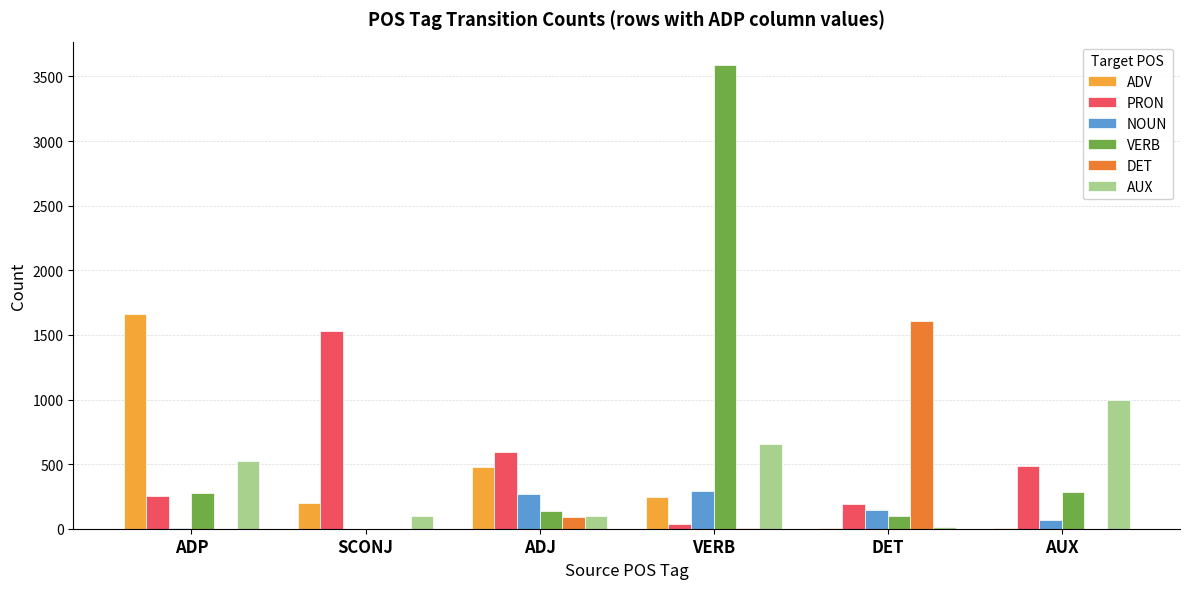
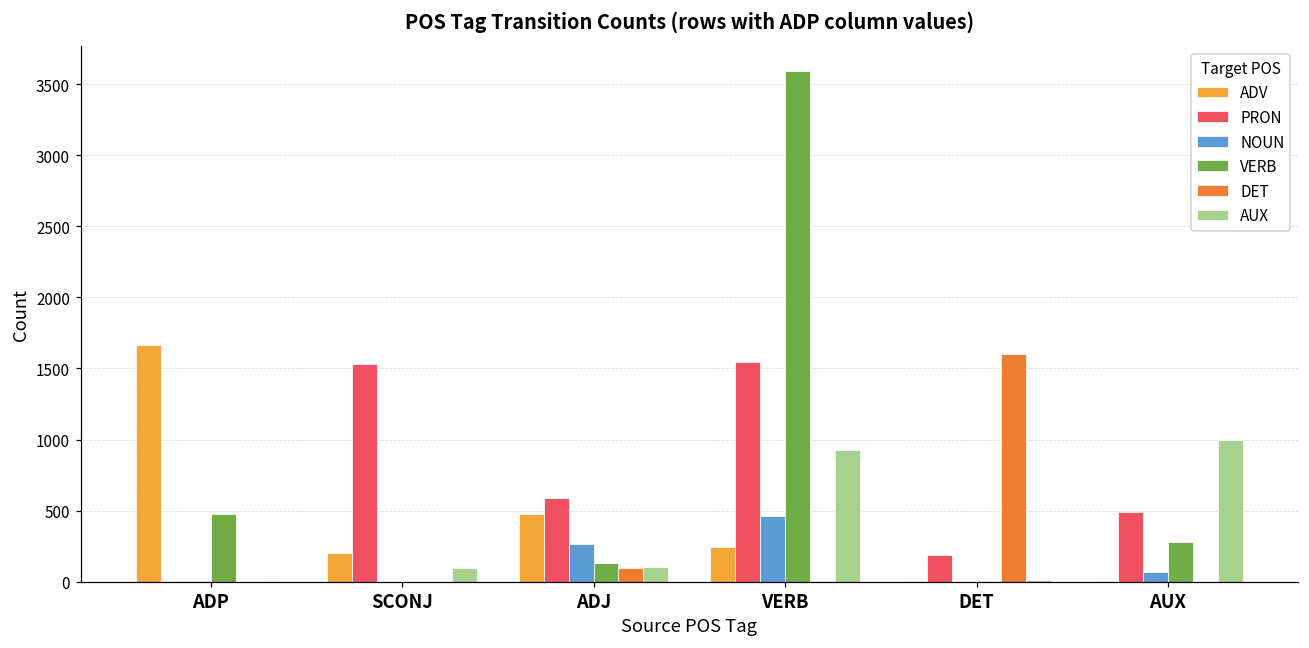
PRON, ADP: 260 -> 0
VERB, ADP: 280 -> 470
AUX, ADP: 530 -> 10
PRON, VERB: 40 -> 1550
NOUN, VERB: 290 -> 460
AUX, VERB: 660 -> 920
NOUN, DET: 140 -> 0
VERB, DET: 100 -> 0
